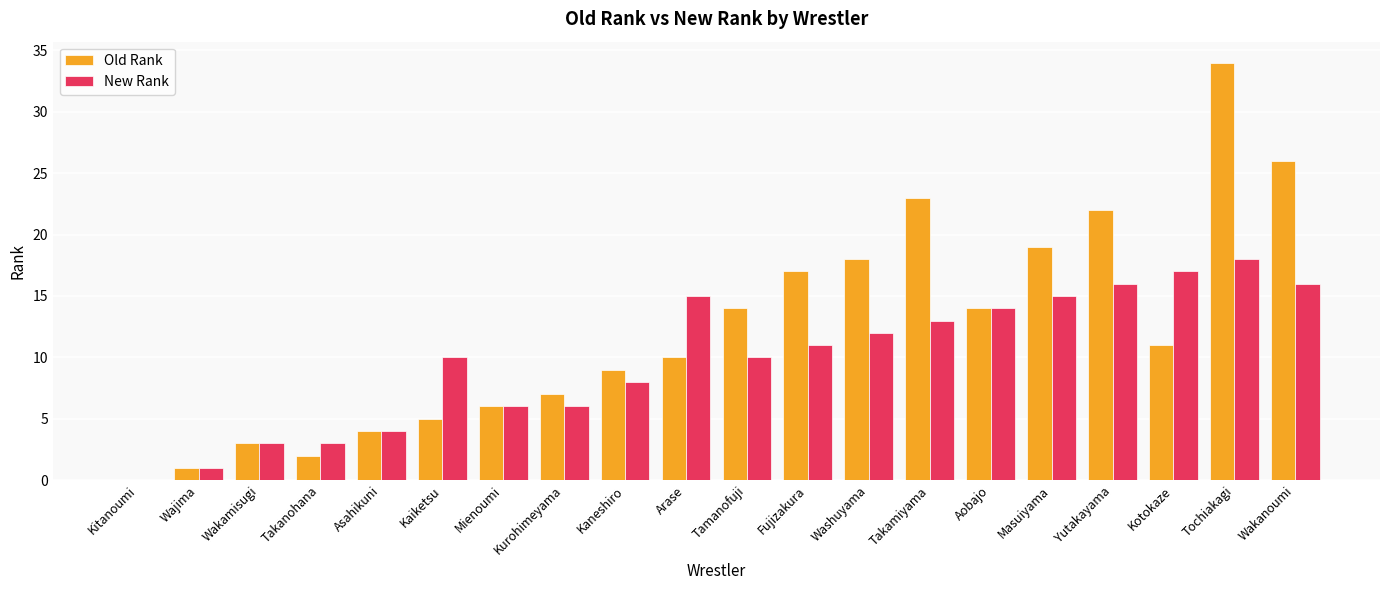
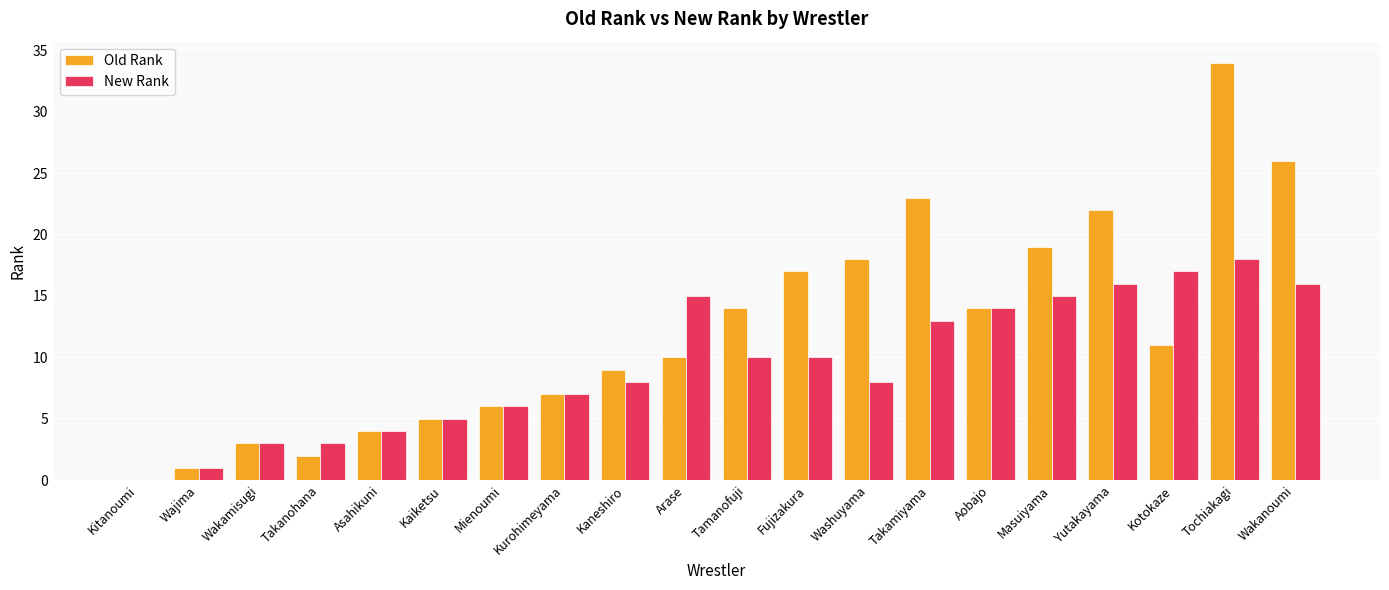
New Rank, Kaiketsu: 10 -> 5
New Rank, Kurohimeyama: 6 -> 7
New Rank, Fujizakura: 11 -> 10
New Rank, Washuyama: 12 -> 8
